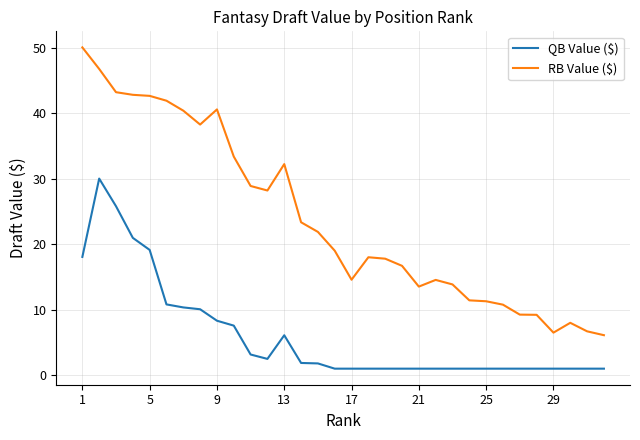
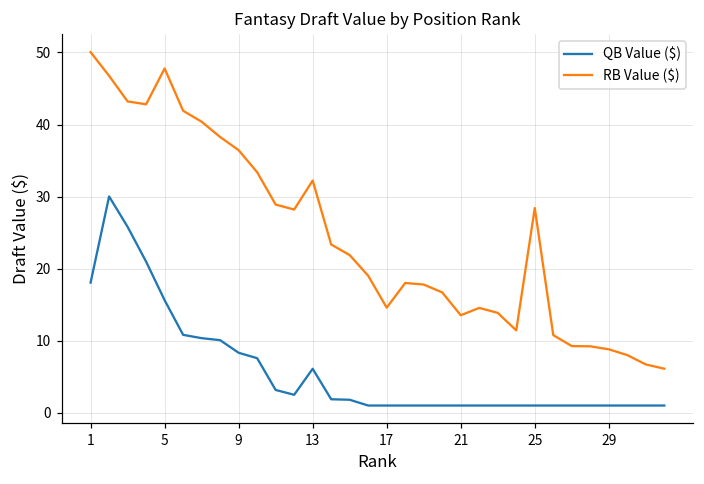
QB Value ($), 5: 19 -> 16
RB Value ($), 5: 43 -> 48
RB Value ($), 9: 41 -> 36
RB Value ($), 25: 11 -> 28
RB Value ($), 29: 7 -> 9
